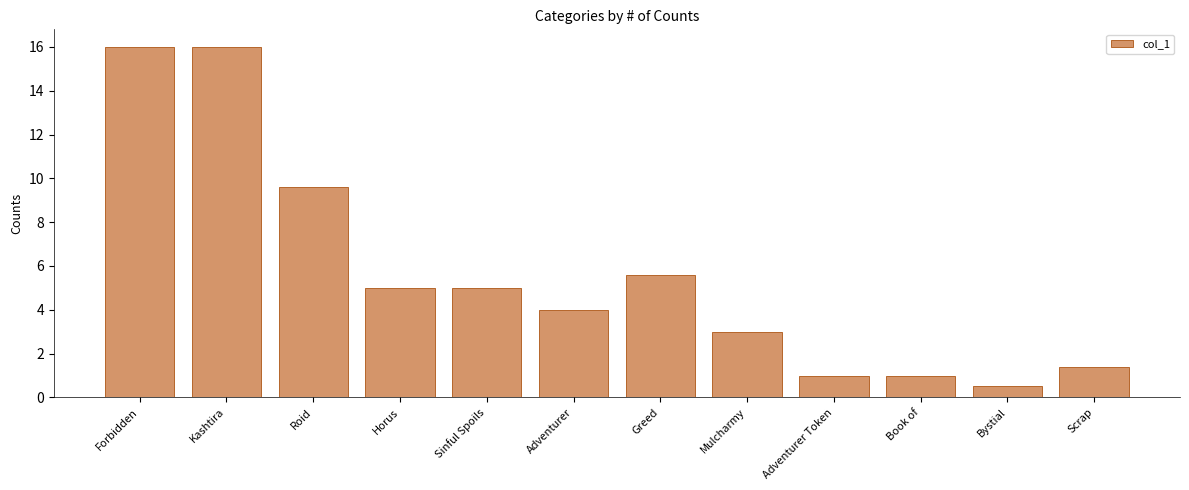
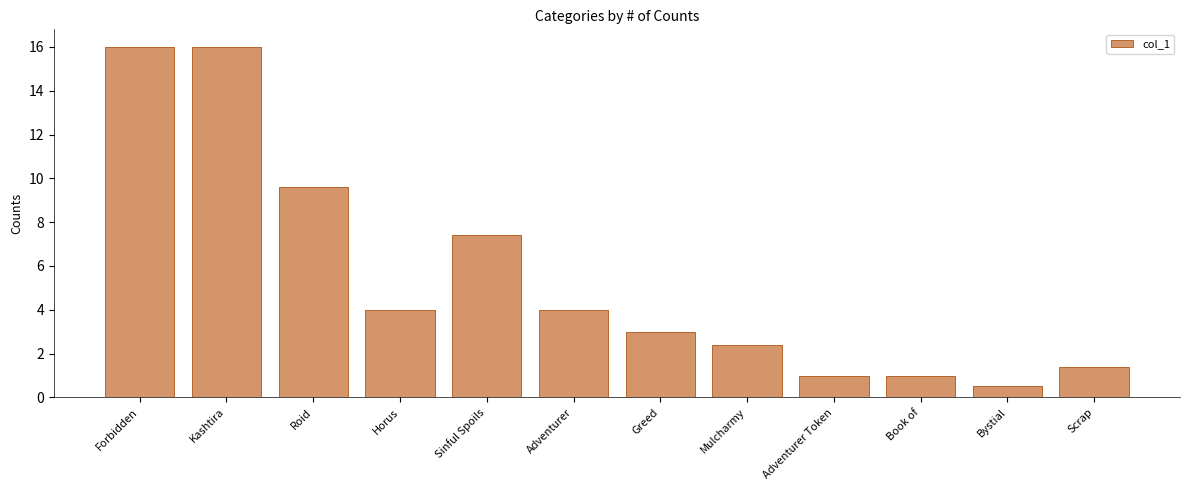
Horus: 5 -> 4
Sinful Spoils: 5.0 -> 7.4
Greed: 5.6 -> 3.0
Mulcharmy: 3.0 -> 2.4
